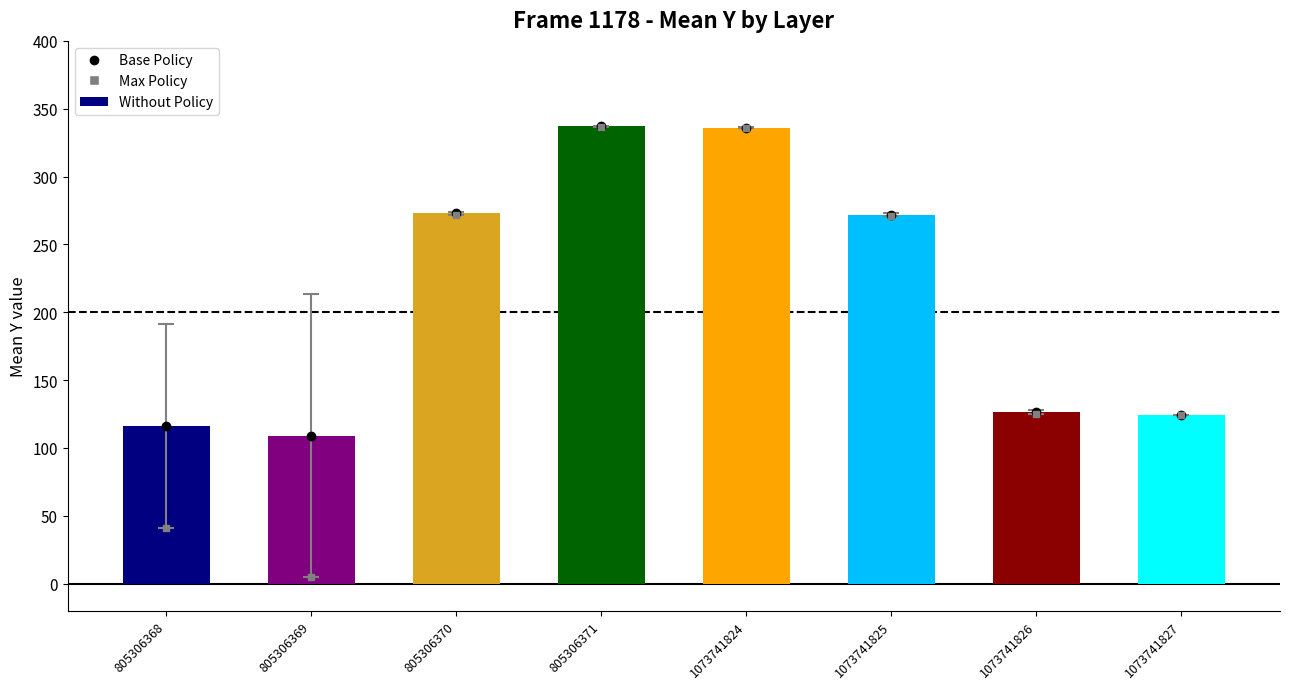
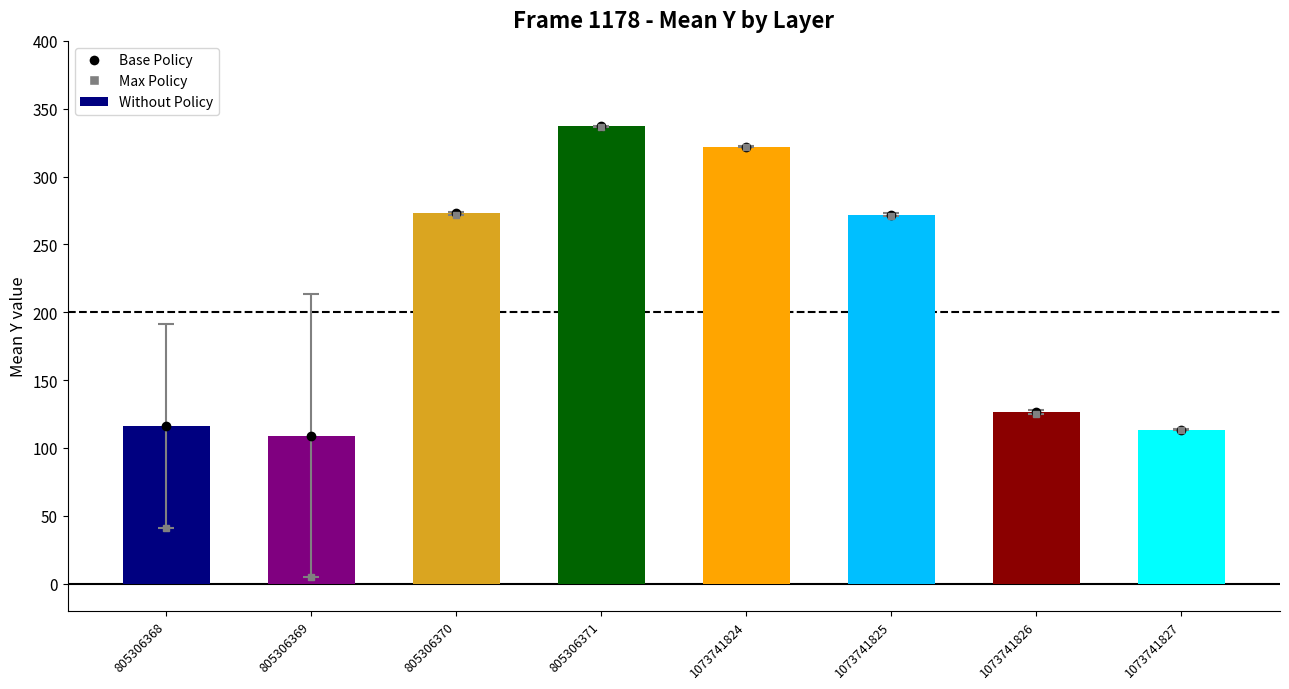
Without Policy, 1073741824: 336 -> 322
Without Policy, 1073741827: 124 -> 113
